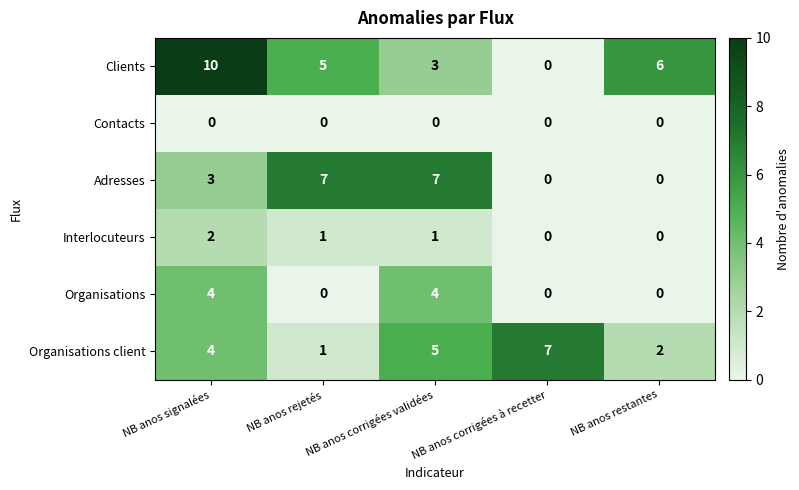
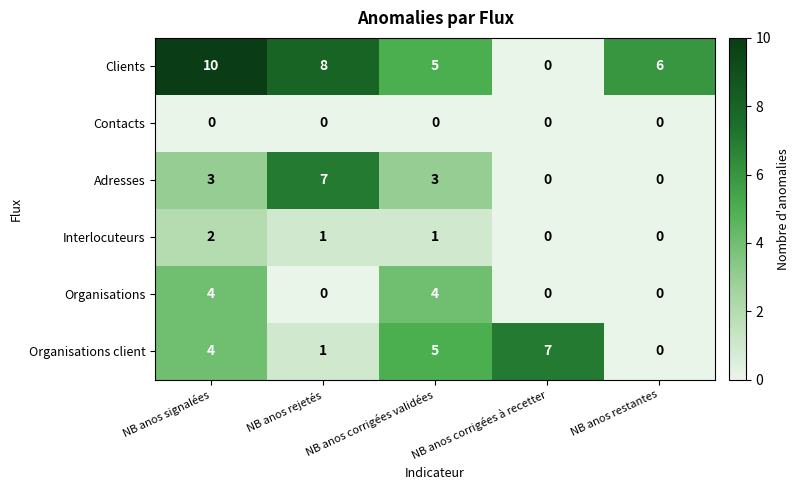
Clients, NB anos rejetés: 5 -> 8
Clients, NB anos corrigées validées: 3 -> 5
Adresses, NB anos corrigées validées: 7 -> 3
Organisations client, NB anos restantes: 2 -> 0
